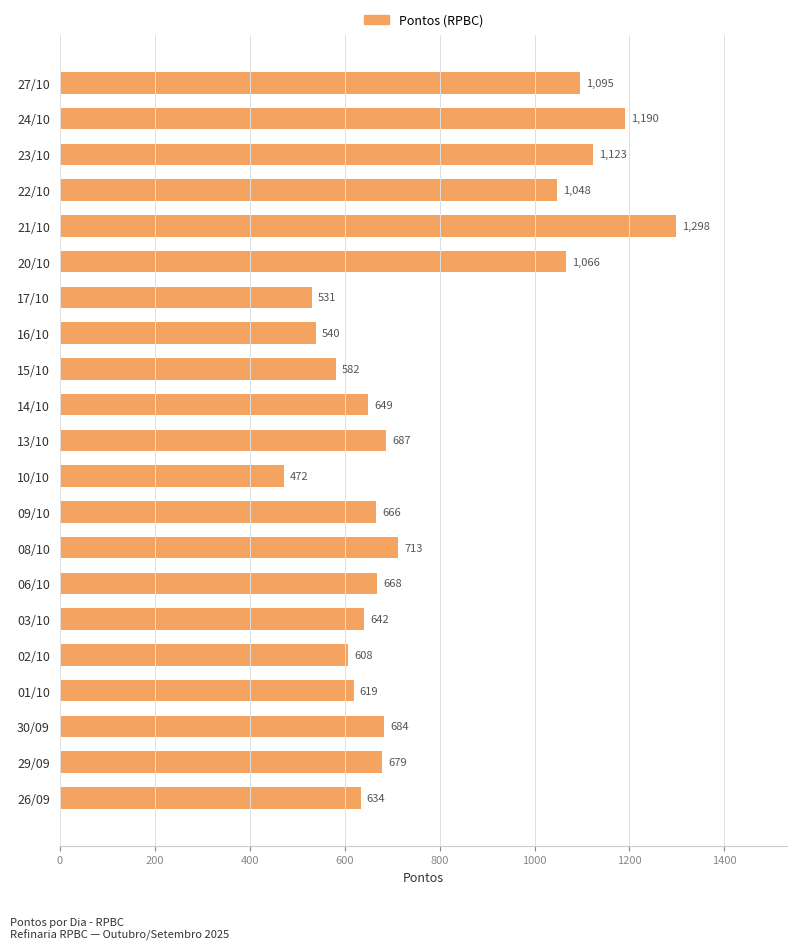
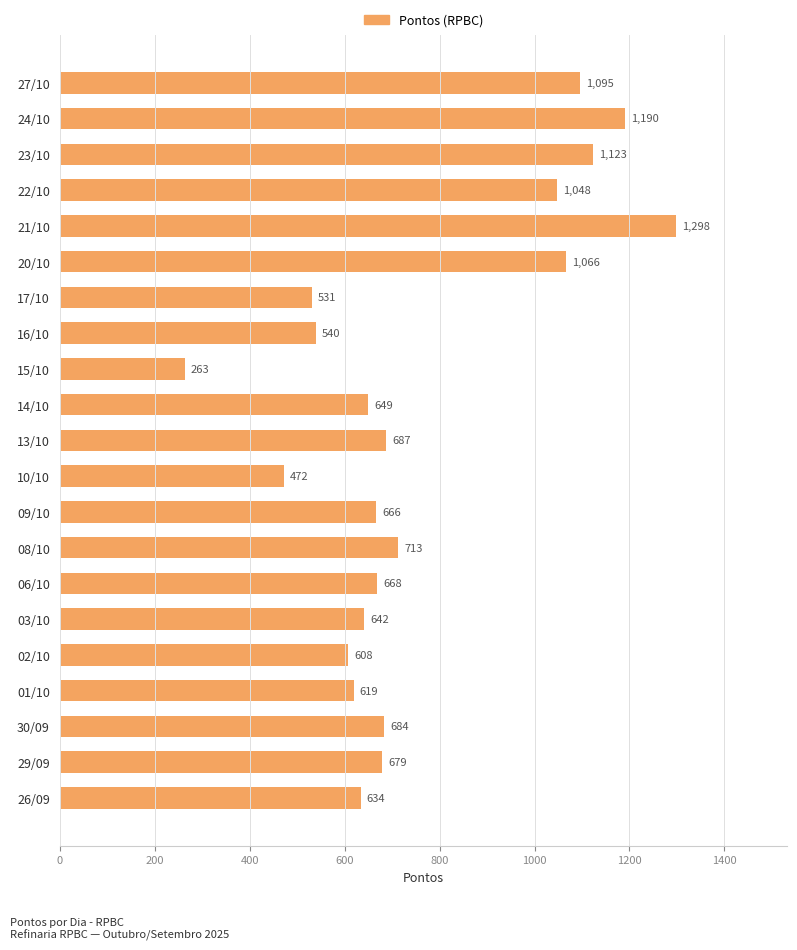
15/10: 582 -> 263
